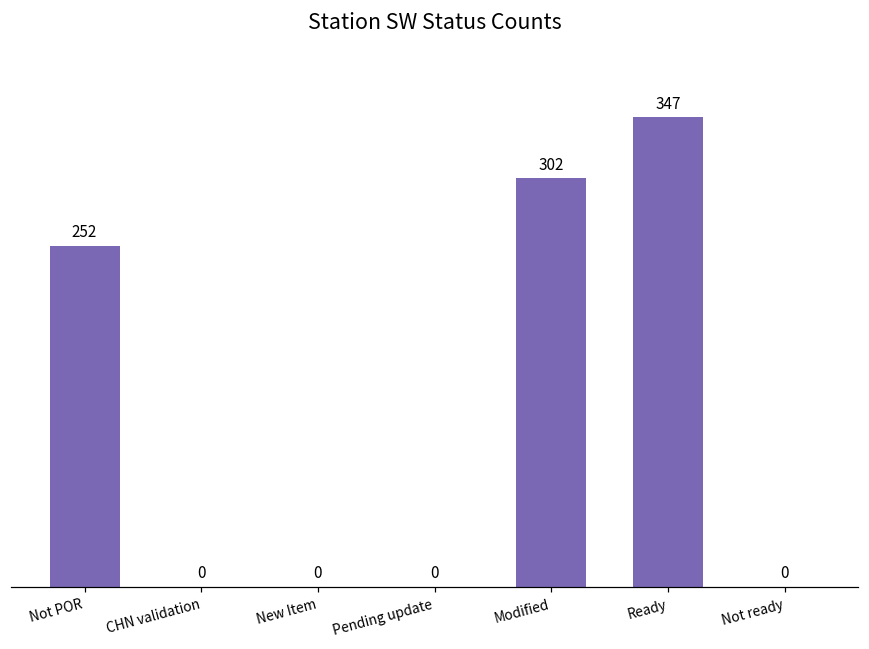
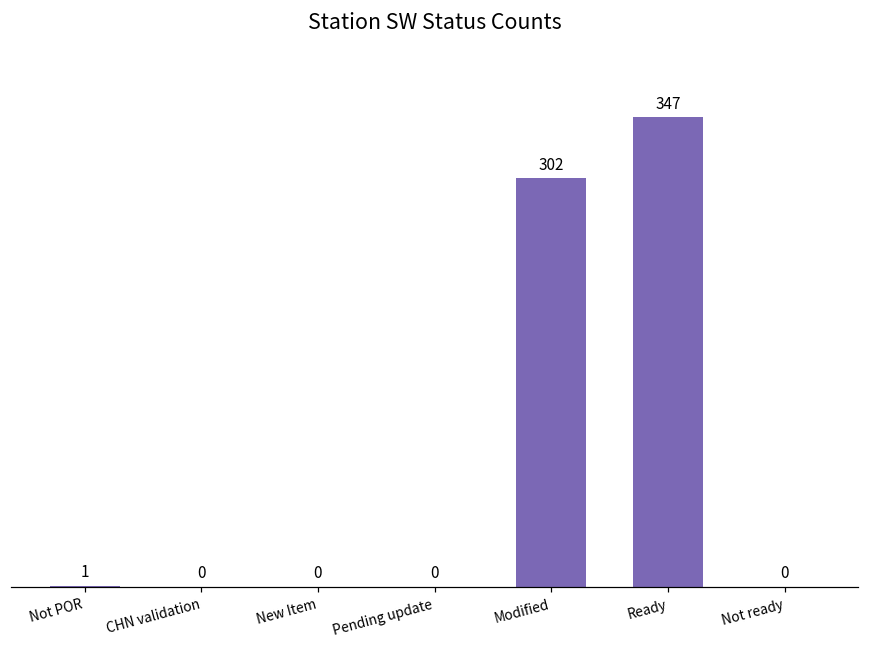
Not POR: 252 -> 1
